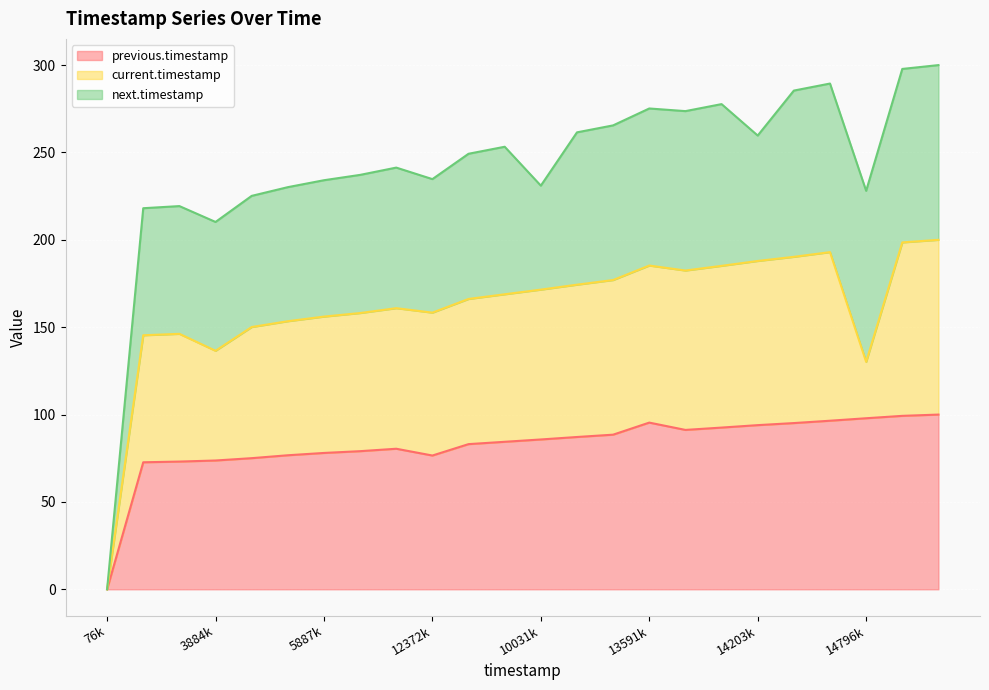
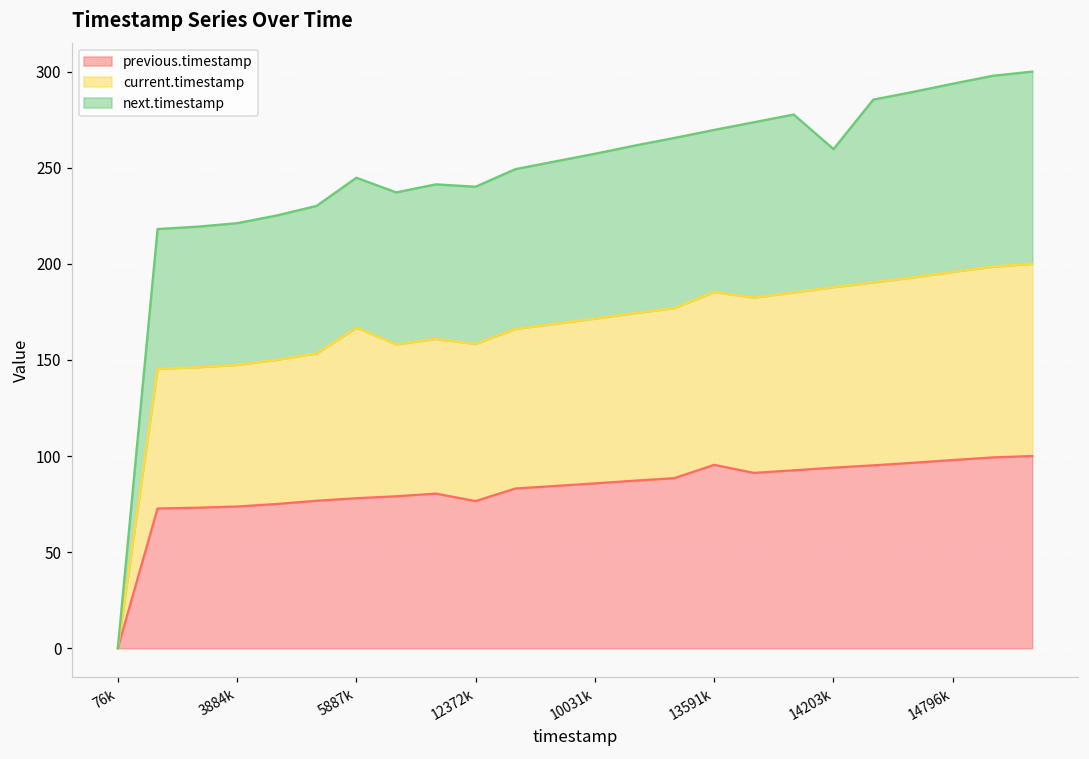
current.timestamp, 3884k: 63 -> 74
current.timestamp, 5887k: 78 -> 89
next.timestamp, 12372k: 76 -> 82
next.timestamp, 10031k: 59 -> 86
next.timestamp, 13591k: 90 -> 84
current.timestamp, 14796k: 32 -> 98
